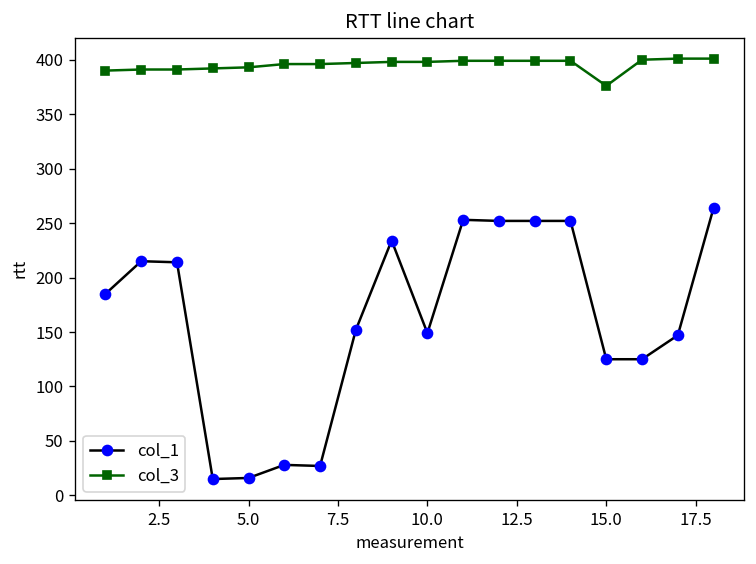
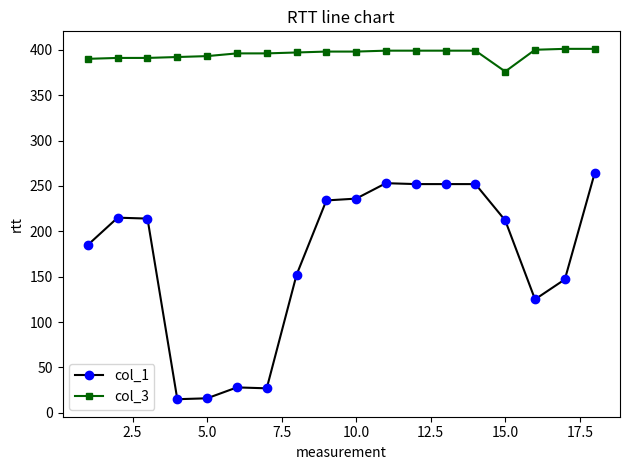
col_1, 10.0: 150 -> 240
col_1, 15.0: 130 -> 210
